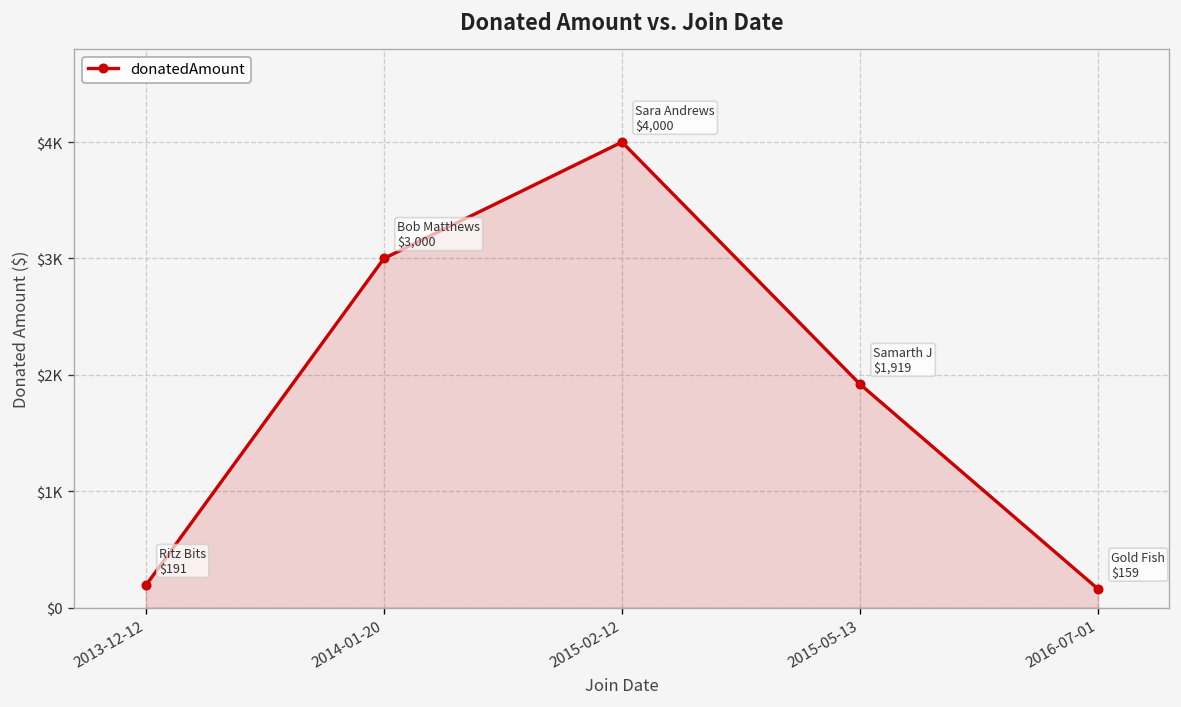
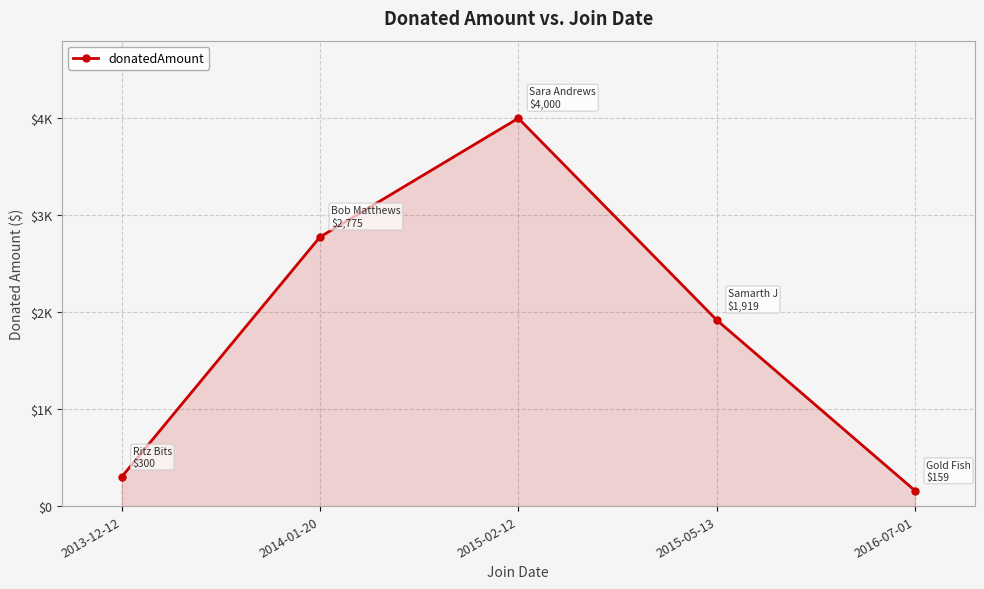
2013-12-12: $191 -> $300
2014-01-20: $3,000 -> $2,775
